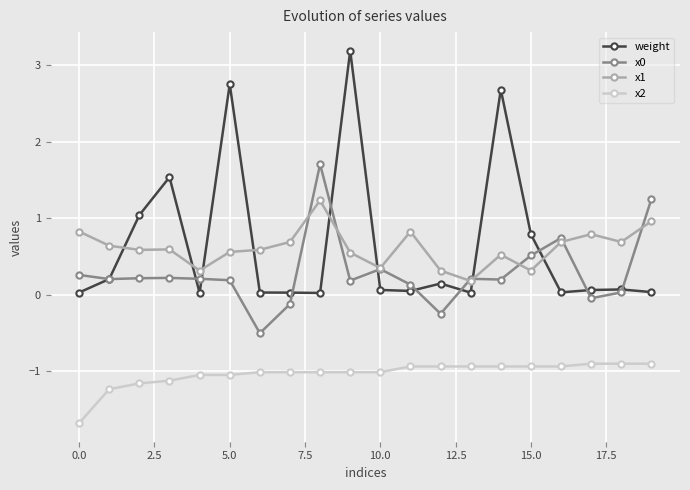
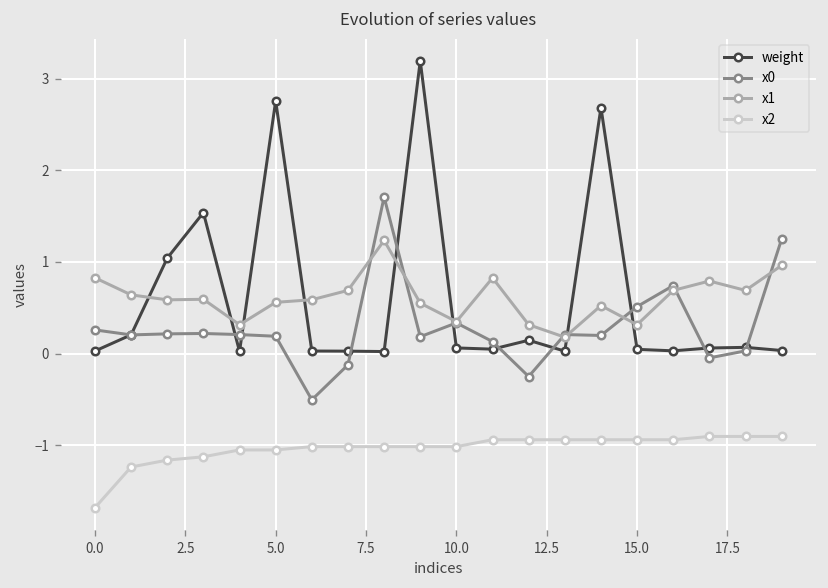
weight, 15.0: 0.8 -> 0.0
